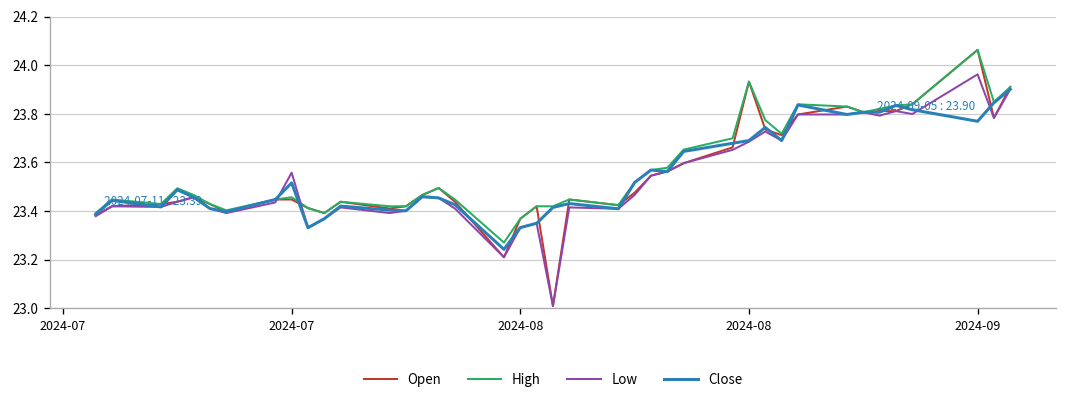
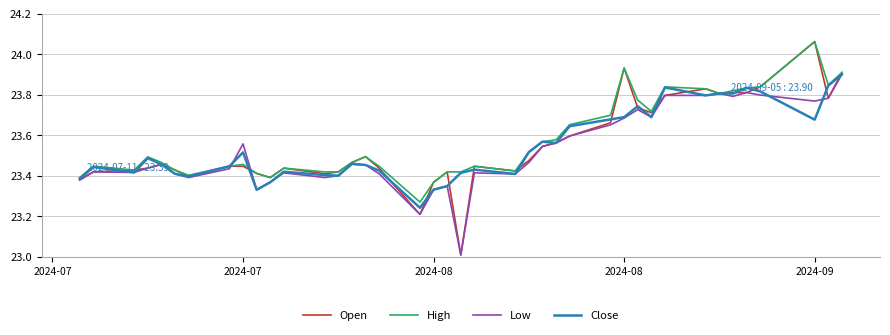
Low, 2024-09: 23.96 -> 23.77
Close, 2024-09: 23.77 -> 23.68
